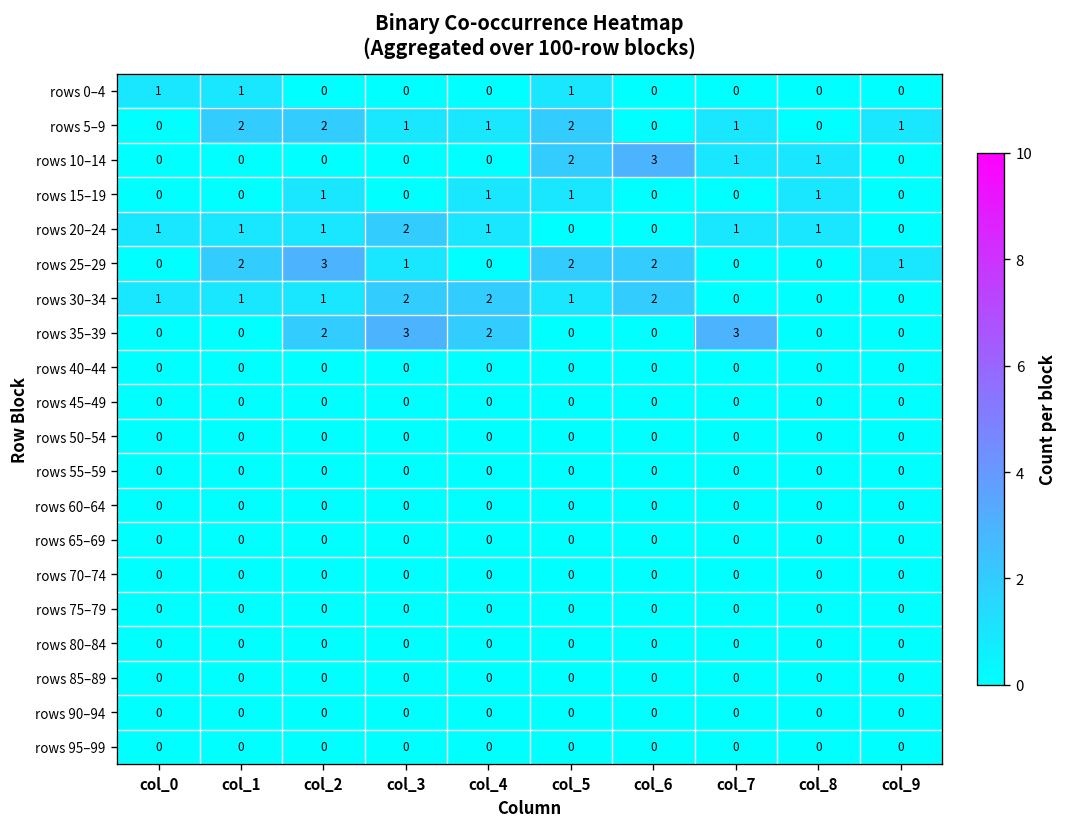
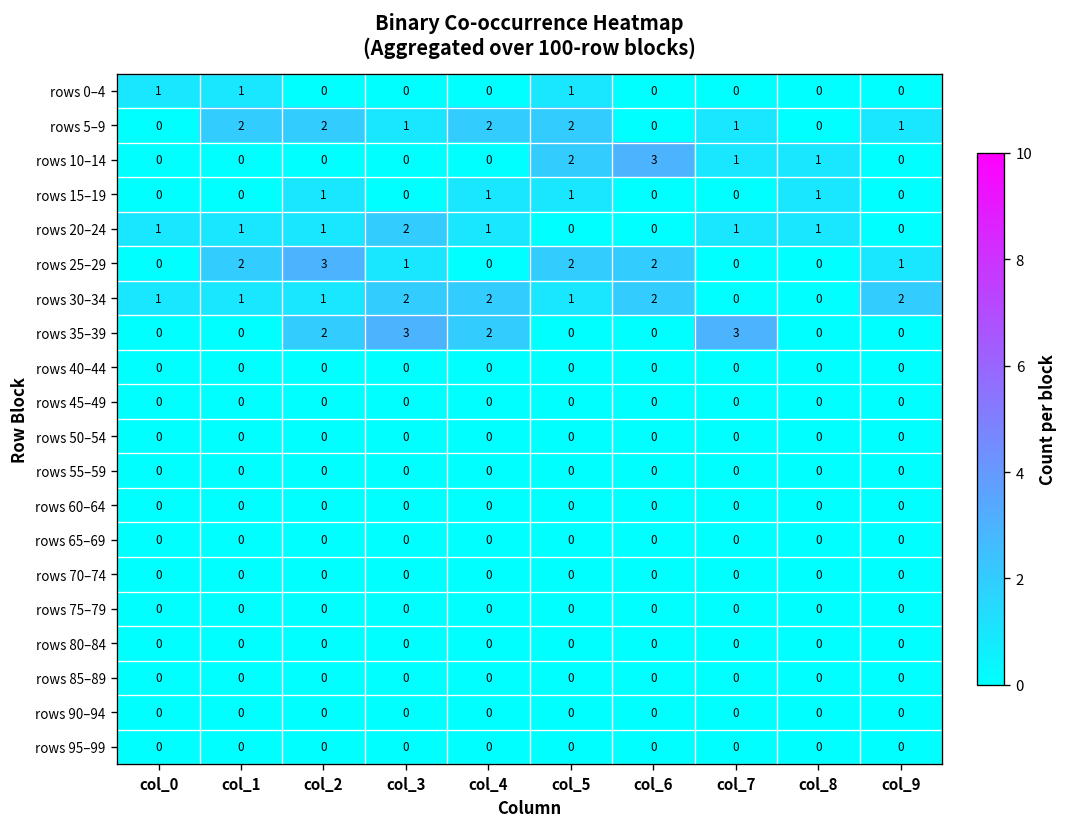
rows 5–9, col_4: 1 -> 2
rows 30–34, col_9: 0 -> 2
